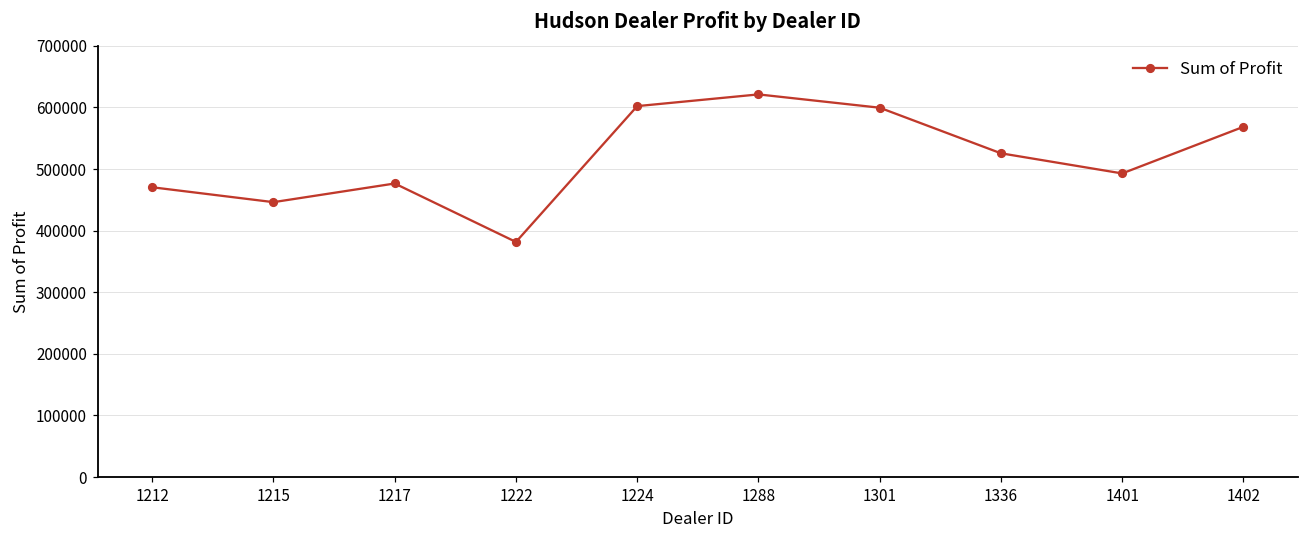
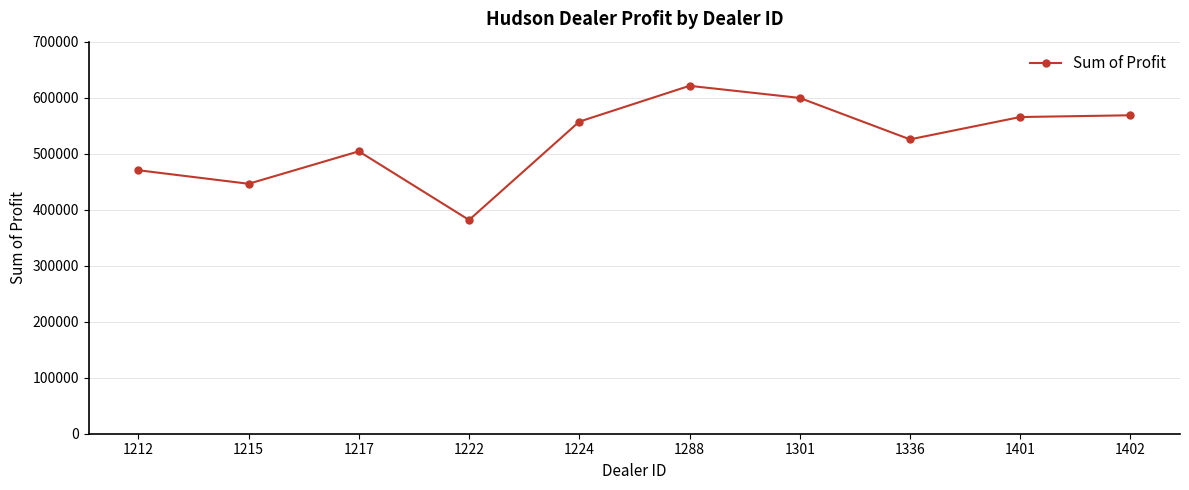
1217: 480000 -> 500000
1224: 600000 -> 560000
1401: 490000 -> 570000
